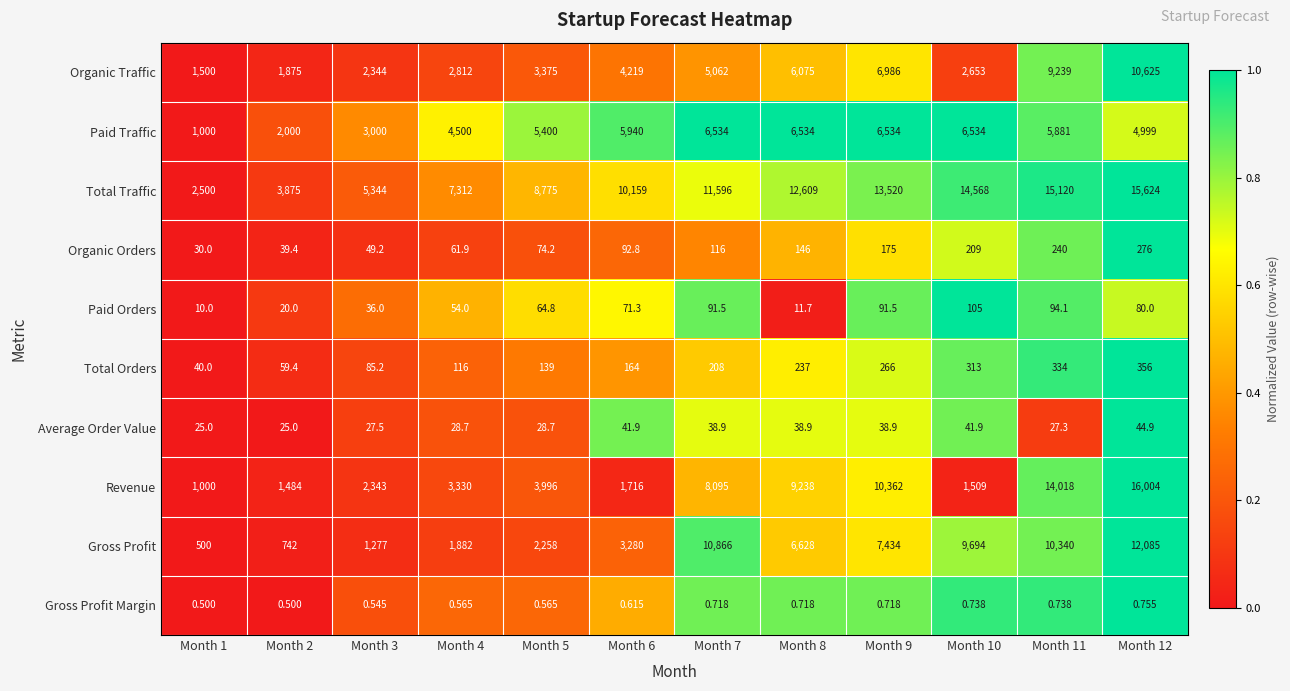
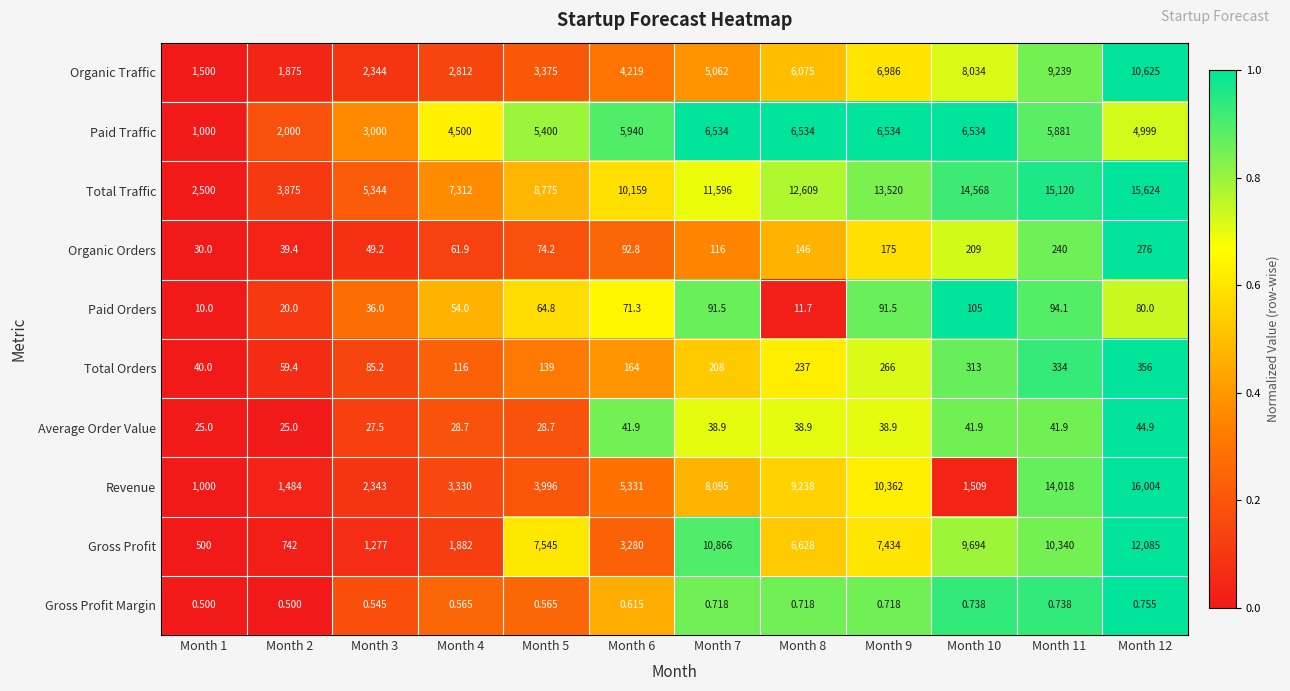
Organic Traffic, Month 10: 2,653 -> 8,034
Average Order Value, Month 11: 27.3 -> 41.9
Revenue, Month 6: 1,716 -> 5,331
Gross Profit, Month 5: 2,258 -> 7,545
